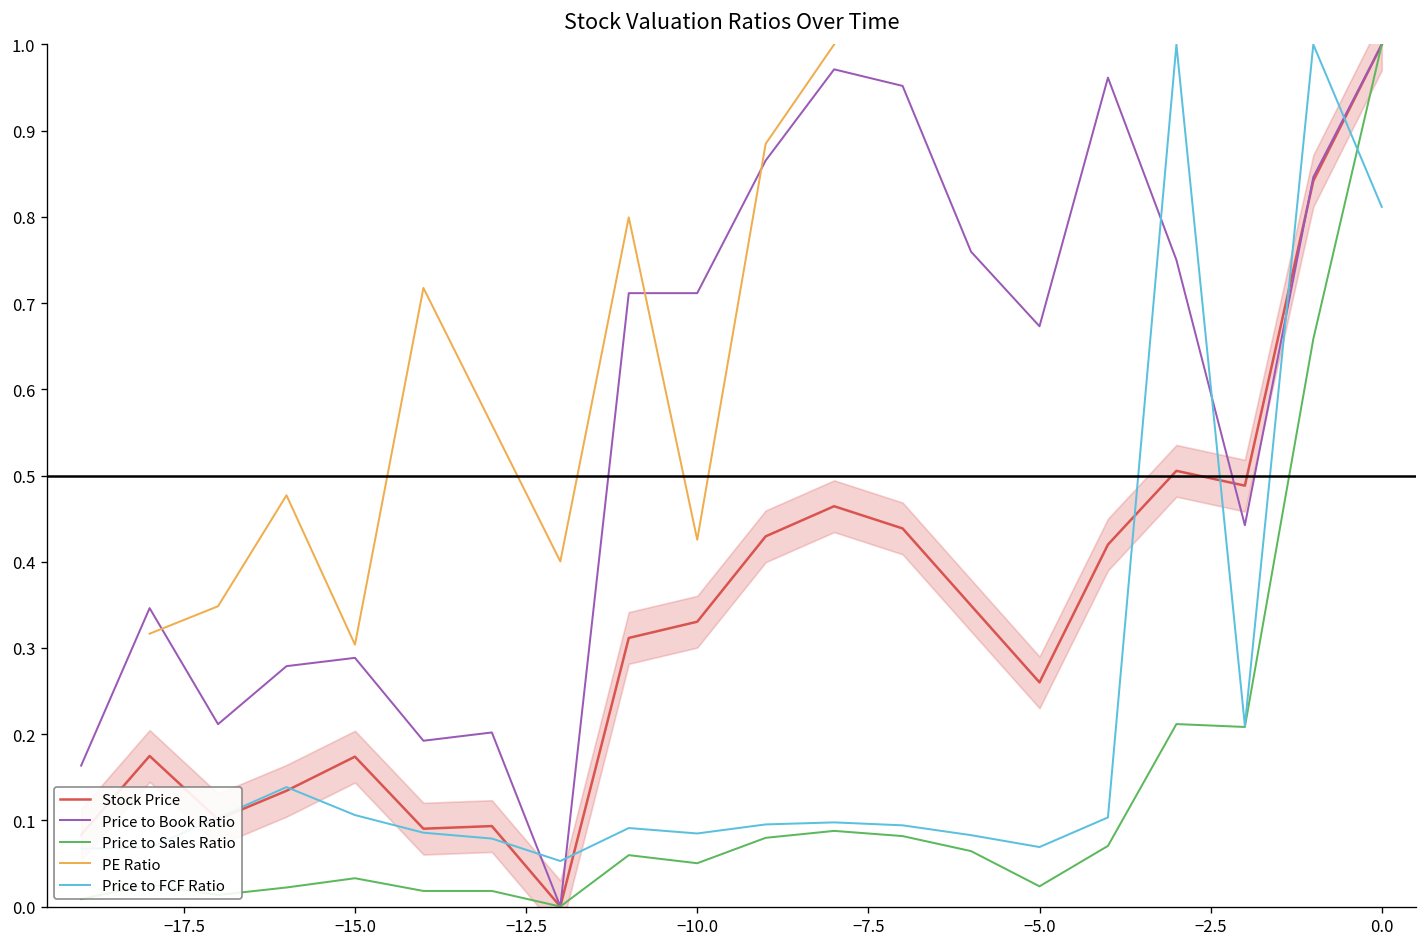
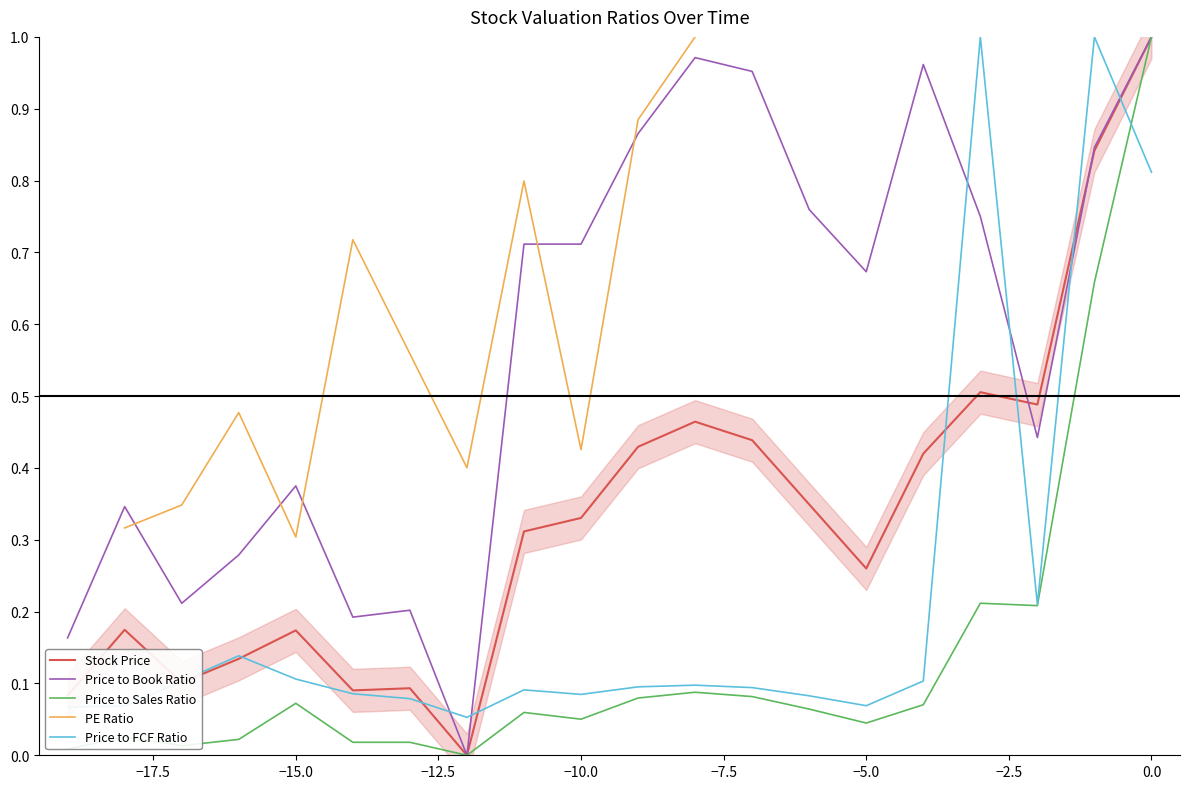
Price to Book Ratio, −15.0: 0.29 -> 0.38
Price to Sales Ratio, −15.0: 0.03 -> 0.07
Price to Sales Ratio, −5.0: 0.02 -> 0.04
